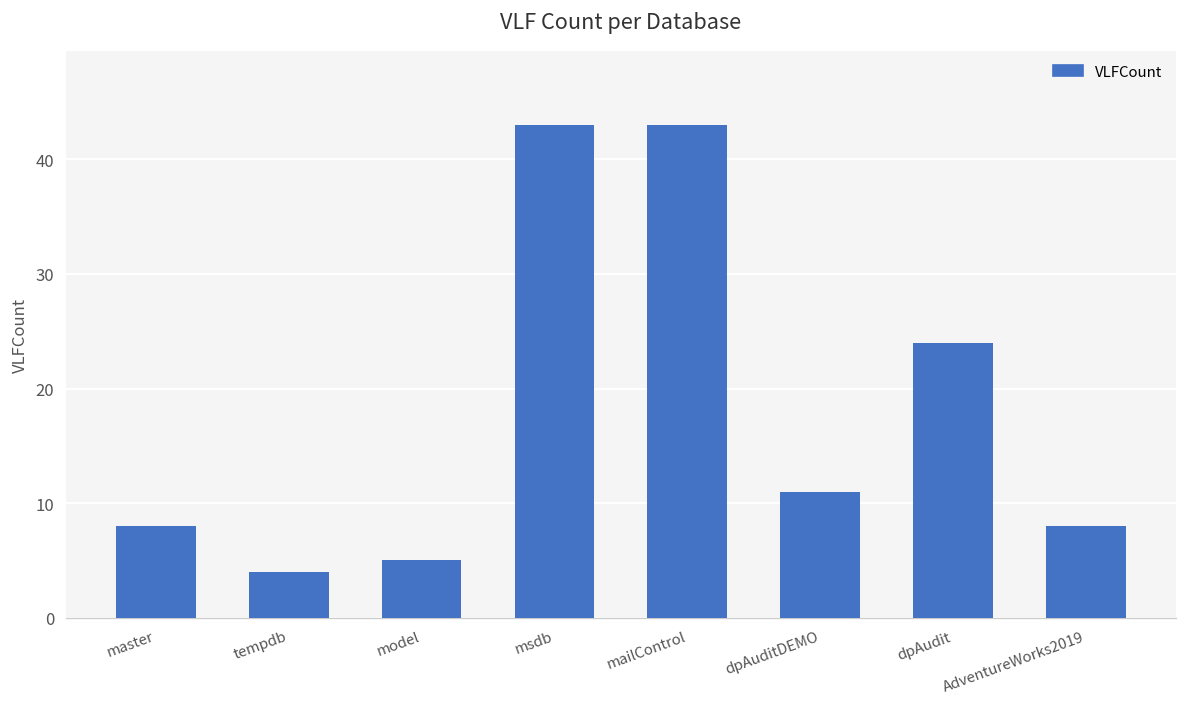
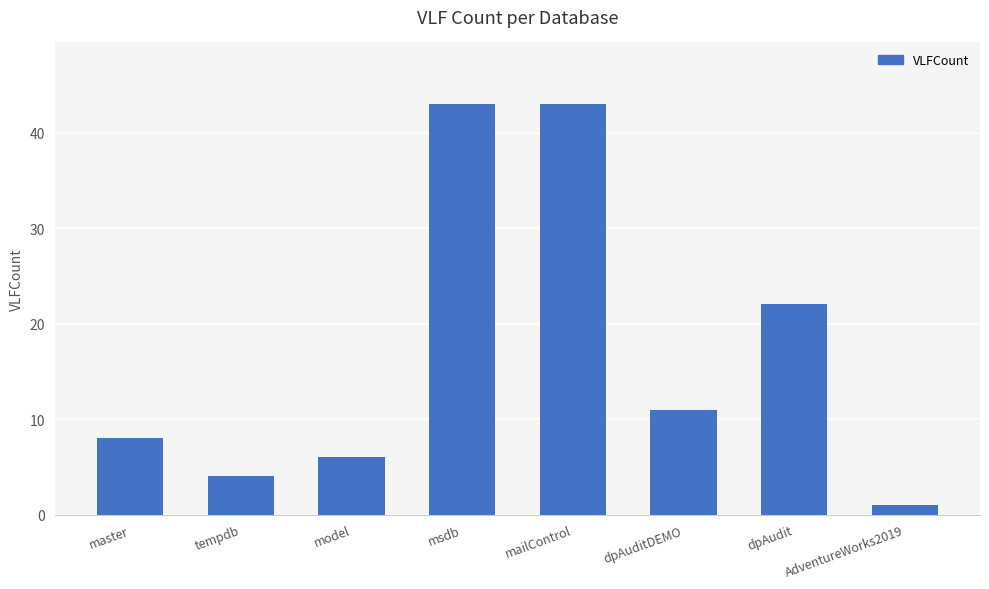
model: 5 -> 6
dpAudit: 24 -> 22
AdventureWorks2019: 8 -> 1
